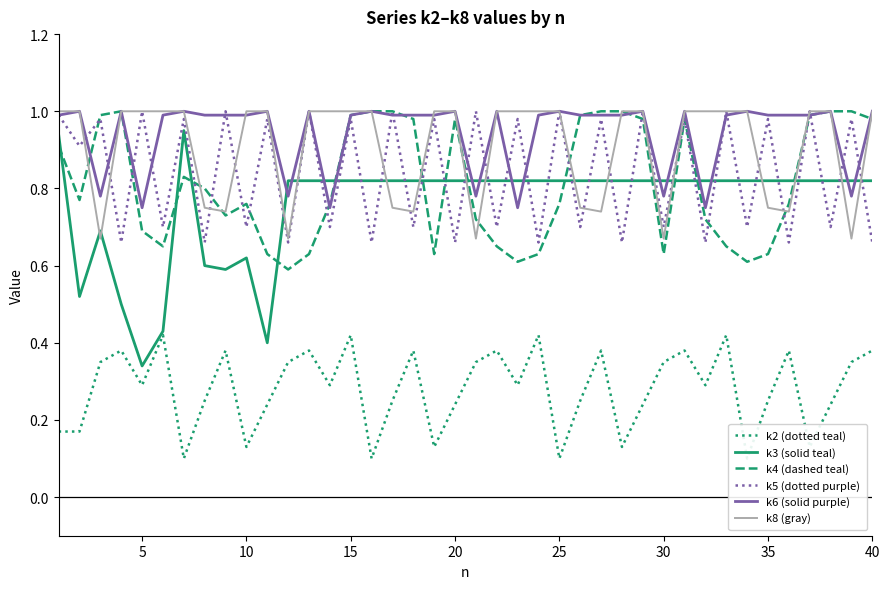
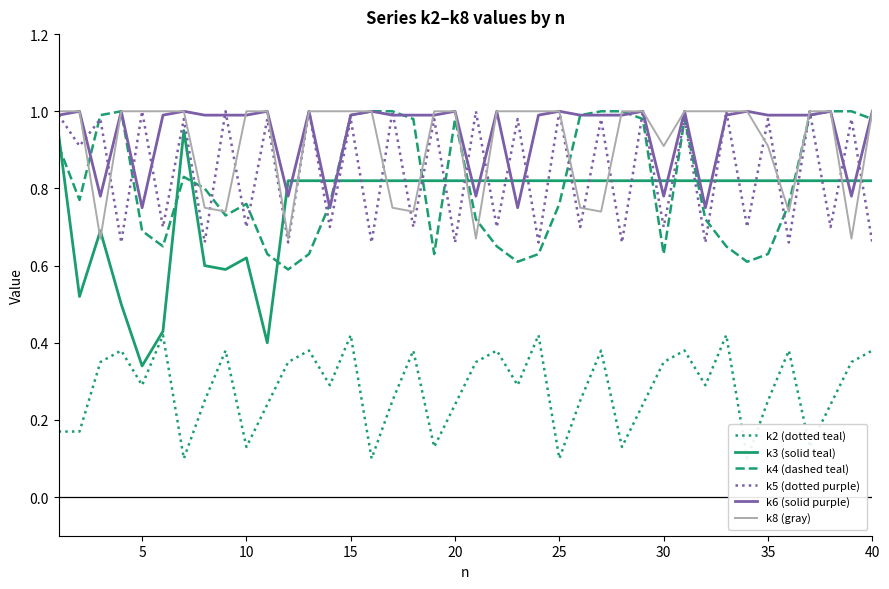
k8 (gray), 30: 0.67 -> 0.91
k8 (gray), 35: 0.75 -> 0.91
